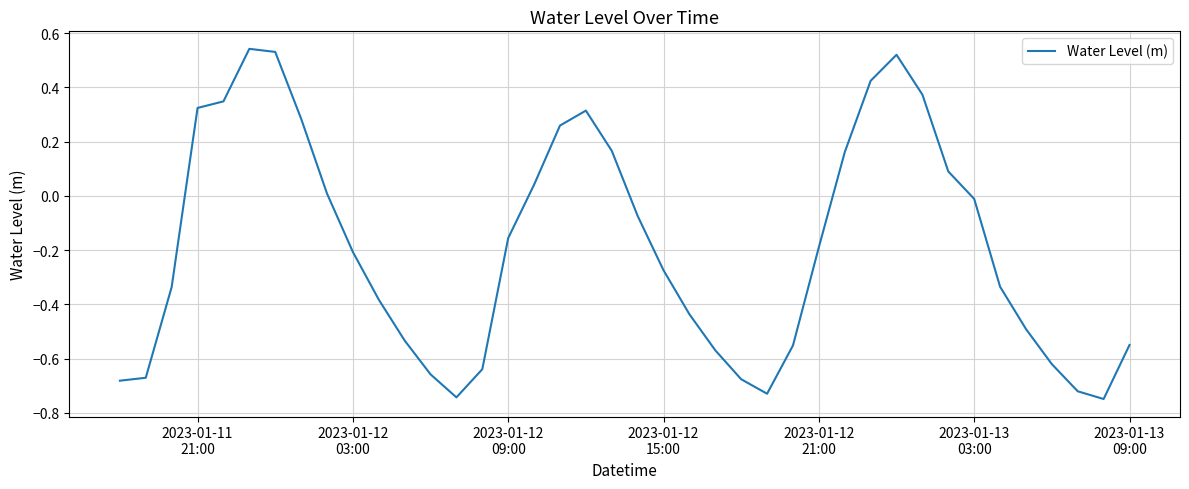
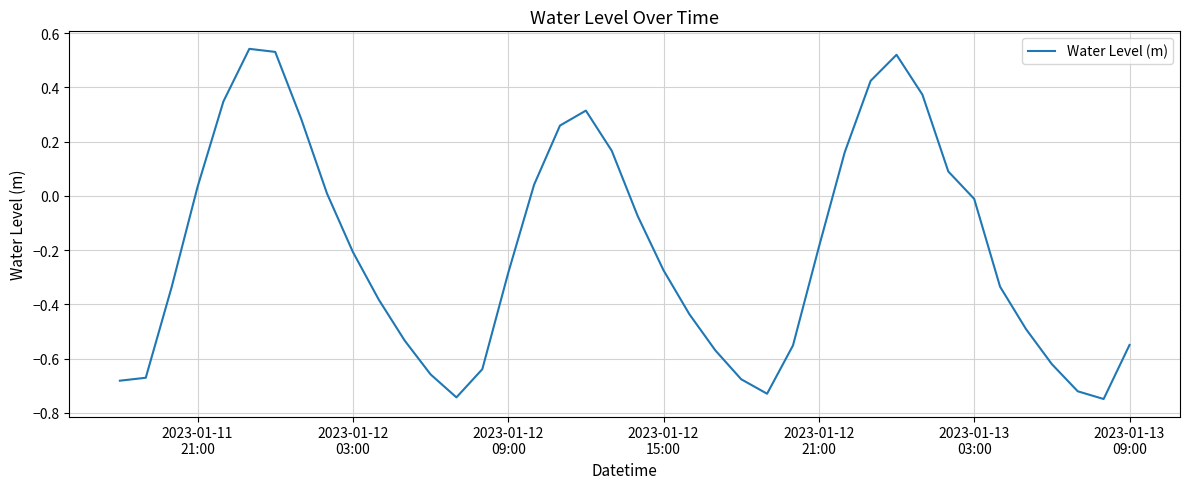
2023-01-11 21:00: 0.32 -> 0.03
2023-01-12 09:00: -0.16 -> -0.28
